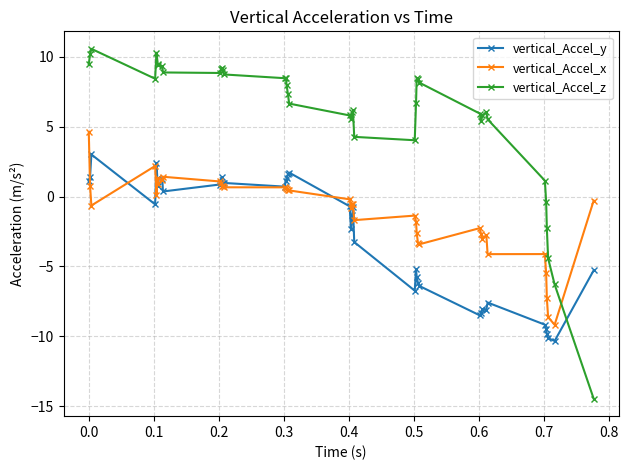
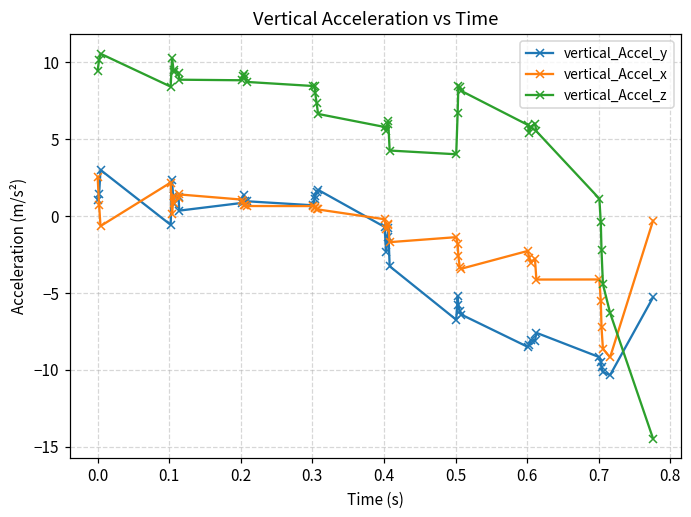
vertical_Accel_x, 0.0: 4.6 -> 2.6
